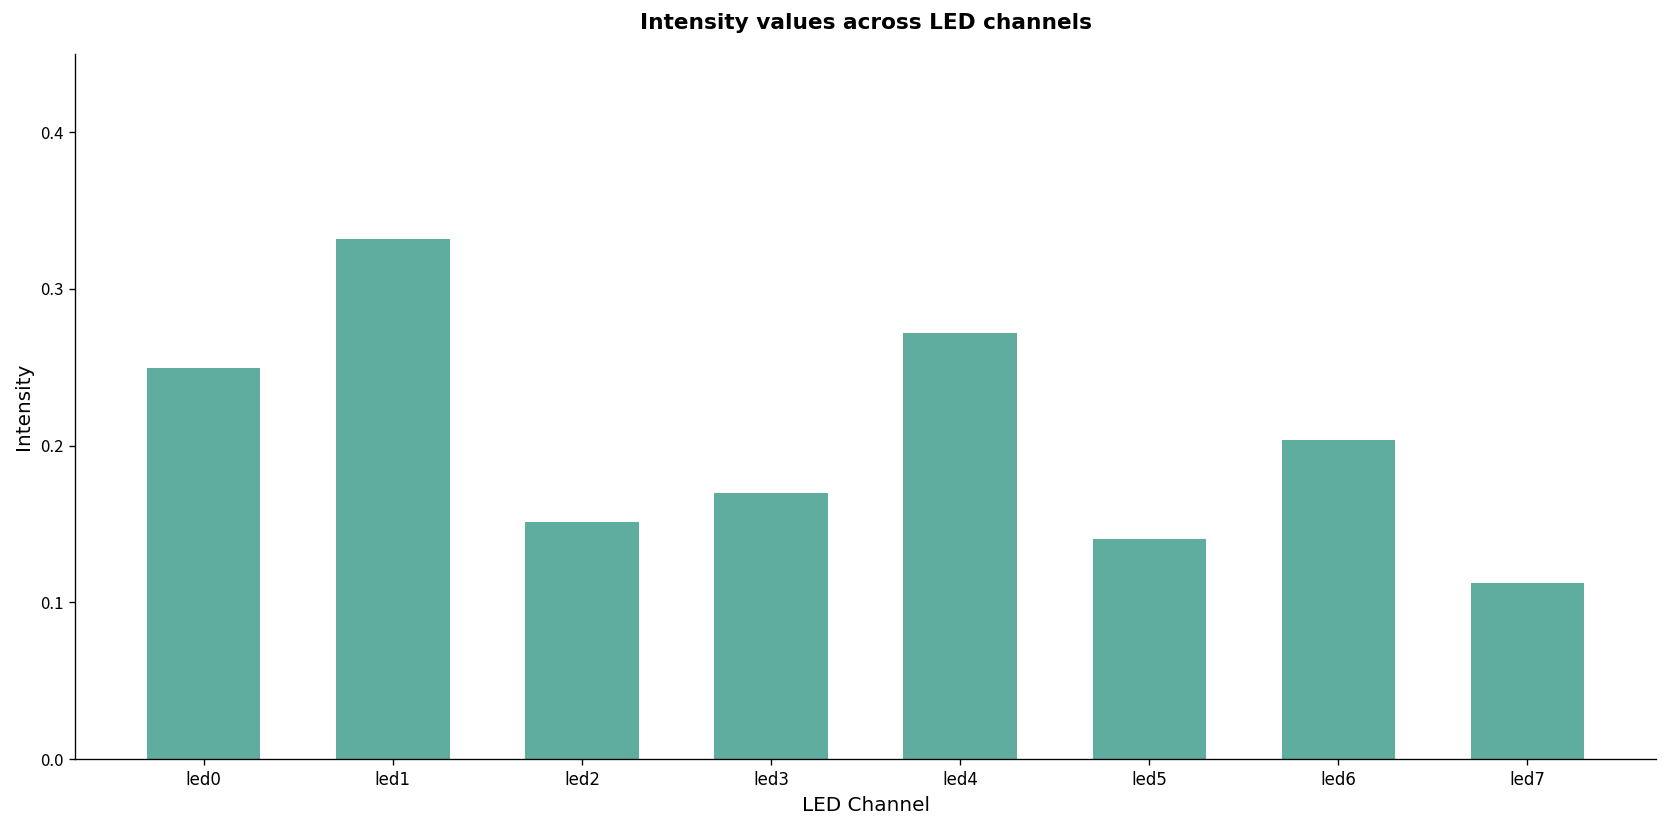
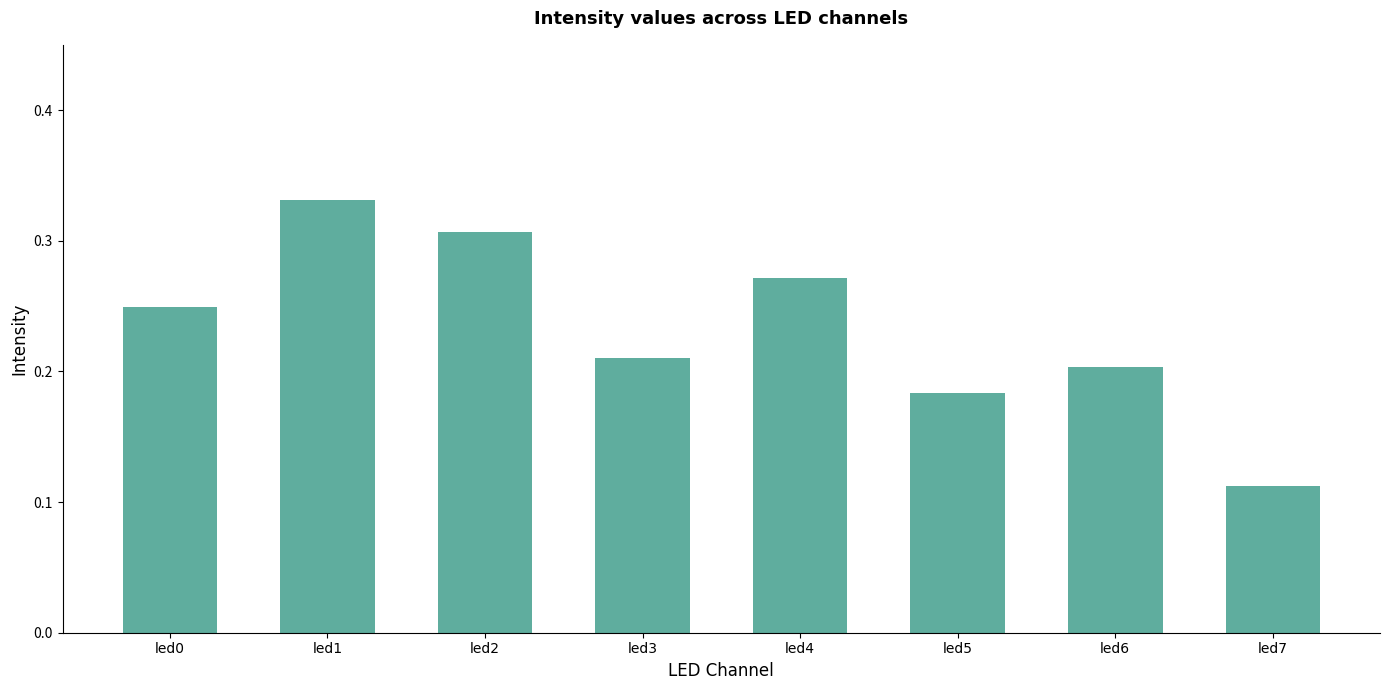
led2: 0.151 -> 0.307
led3: 0.170 -> 0.210
led5: 0.140 -> 0.184
